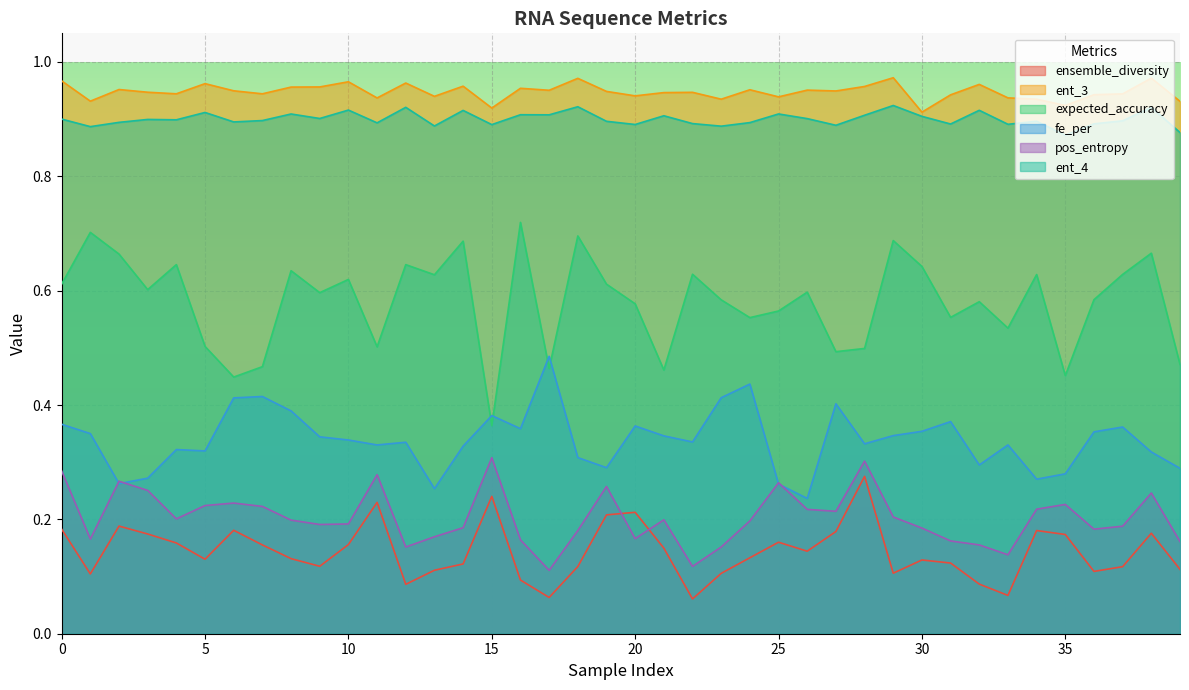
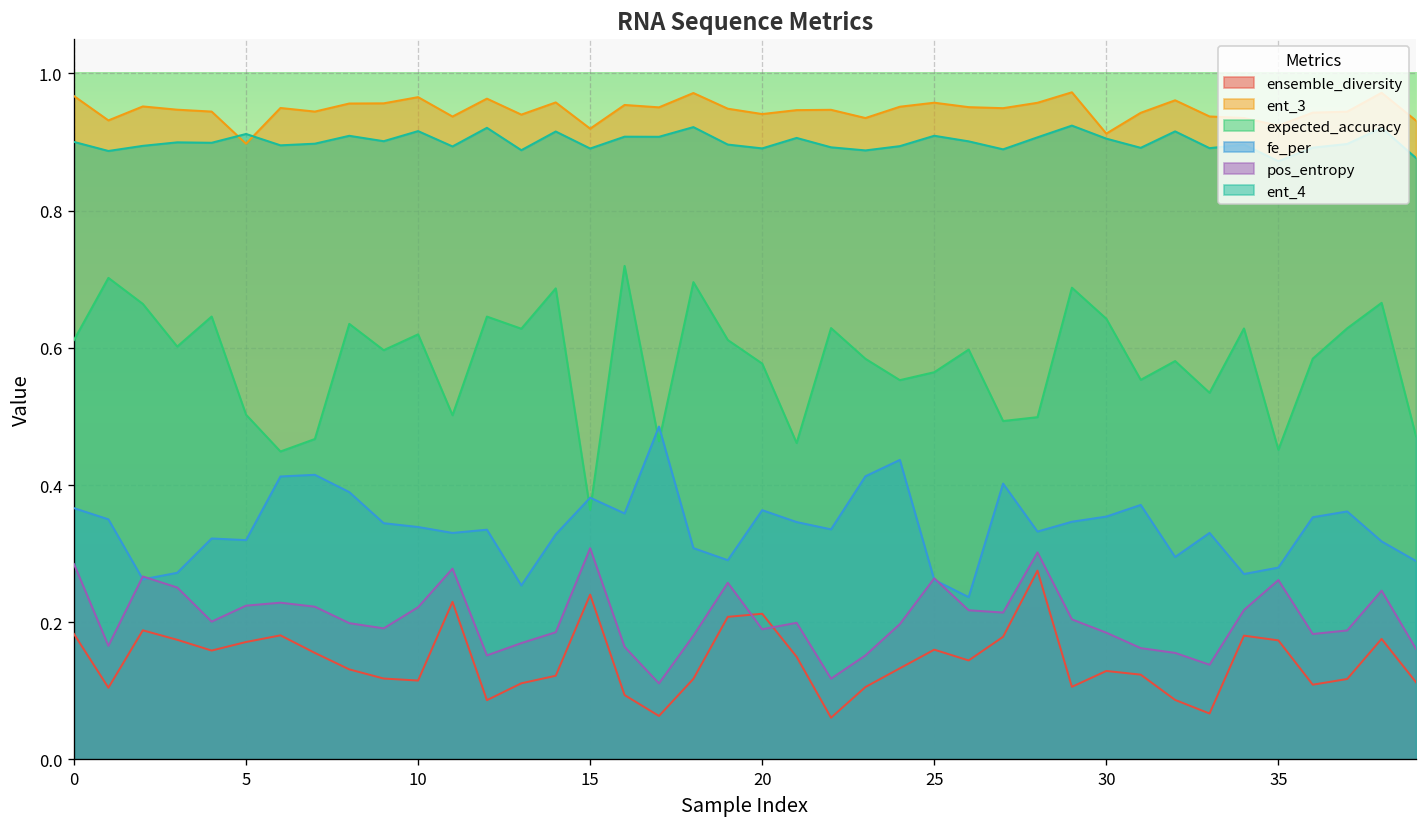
ensemble_diversity, 5: 0.13 -> 0.17
ent_3, 5: 0.96 -> 0.90
ensemble_diversity, 10: 0.16 -> 0.12
pos_entropy, 10: 0.19 -> 0.22
pos_entropy, 20: 0.17 -> 0.19
ent_3, 25: 0.94 -> 0.96
pos_entropy, 35: 0.23 -> 0.26
